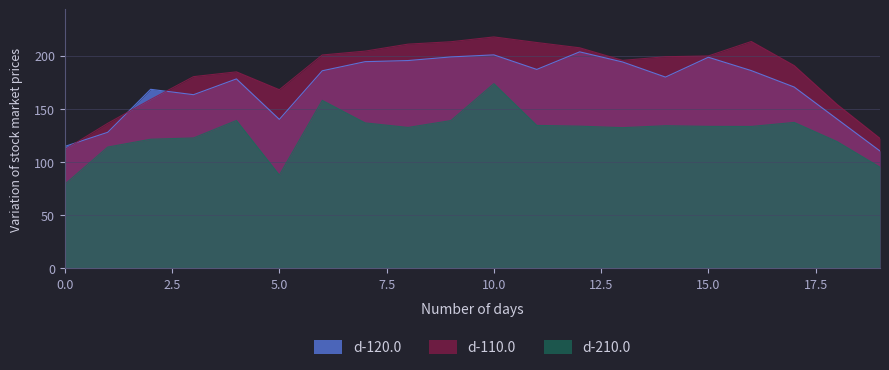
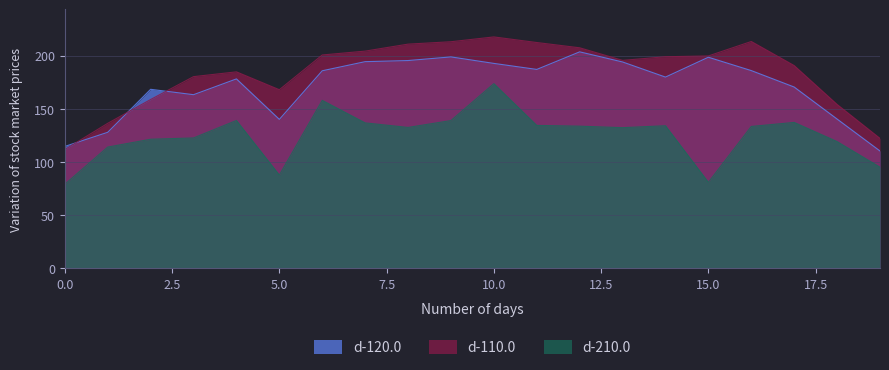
d-120.0, 10.0: 201 -> 193
d-210.0, 15.0: 133 -> 81
